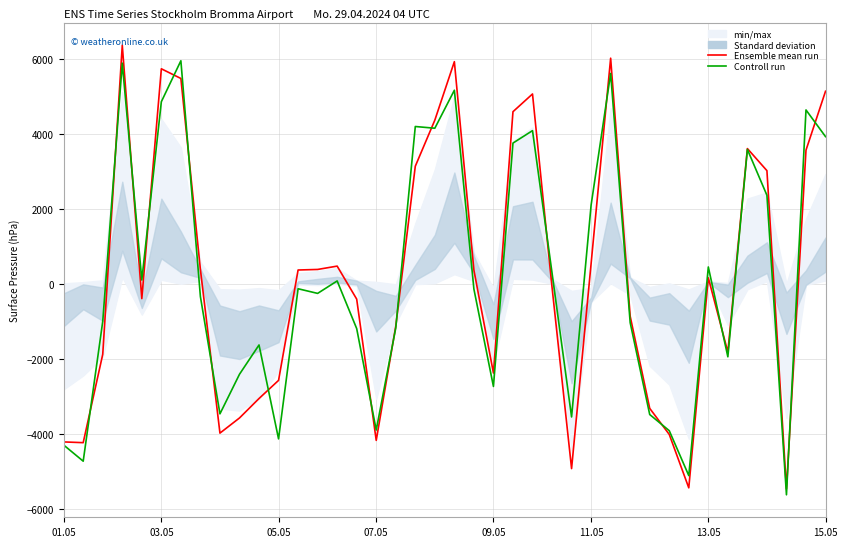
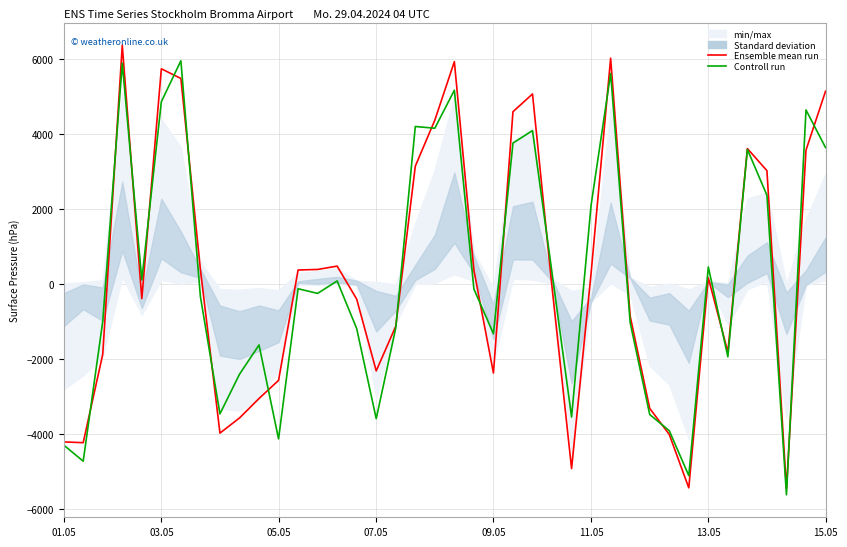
Ensemble mean run, 07.05: -4200 -> -2300
Controll run, 07.05: -3900 -> -3600
Controll run, 09.05: -2700 -> -1300
Ensemble mean run, 11.05: 500 -> 300
Controll run, 15.05: 3900 -> 3600
